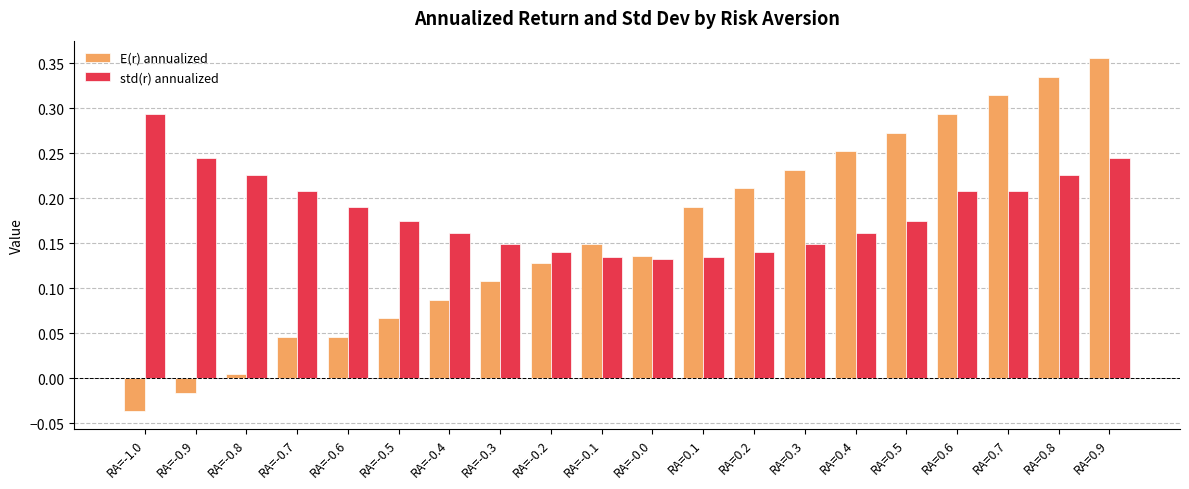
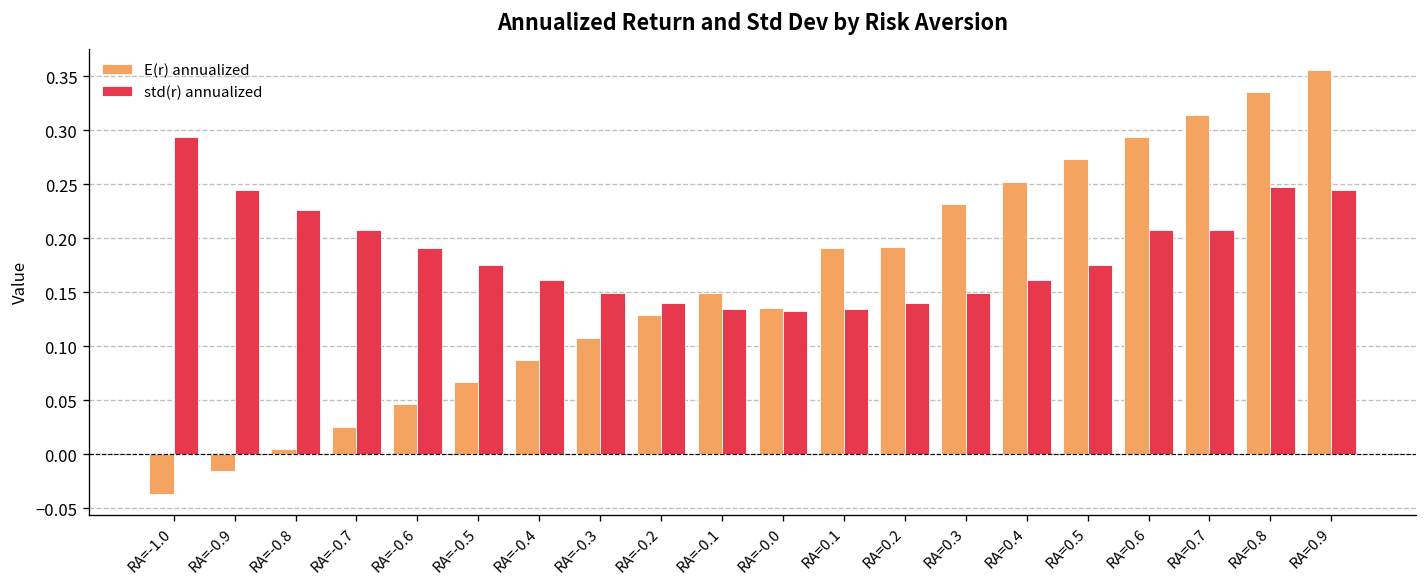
E(r) annualized, RA=-0.7: 0.05 -> 0.03
E(r) annualized, RA=0.2: 0.21 -> 0.19
std(r) annualized, RA=0.8: 0.23 -> 0.25
